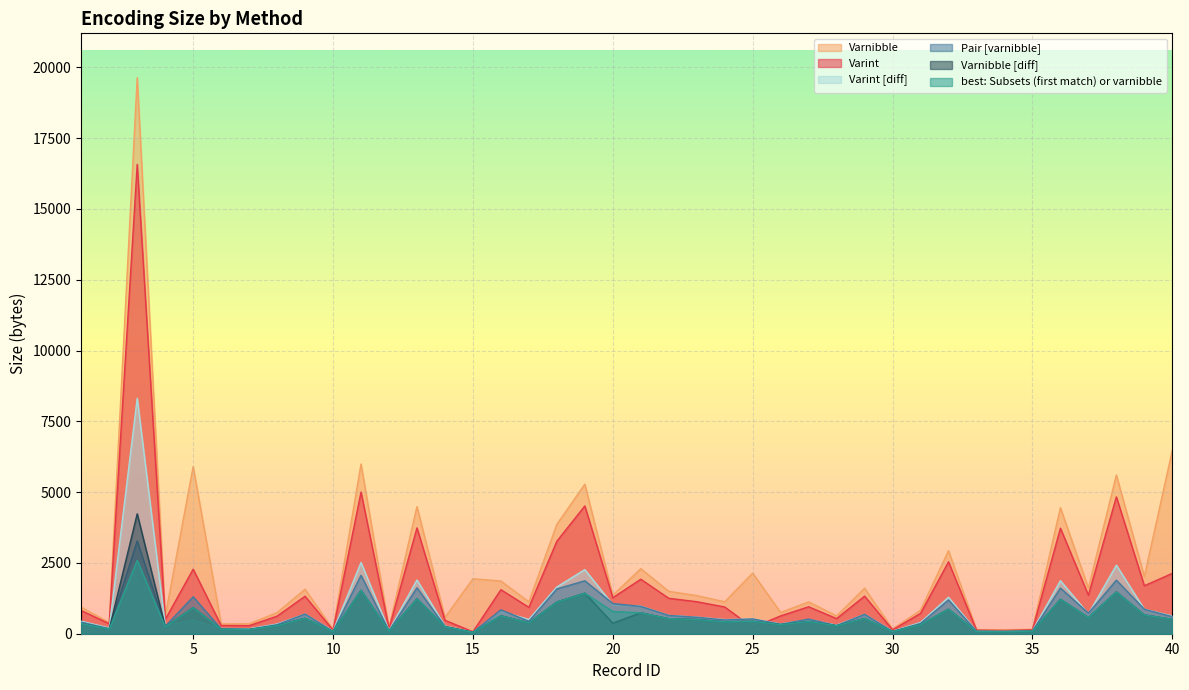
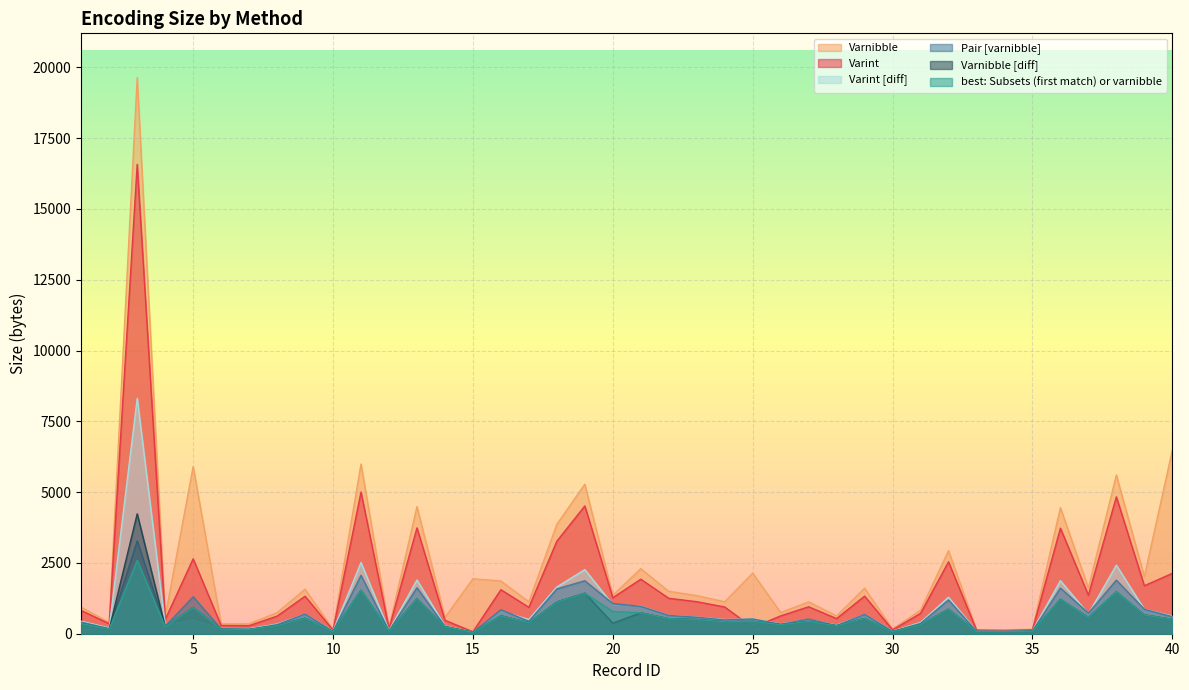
Varint, 5: 2300 -> 2600
